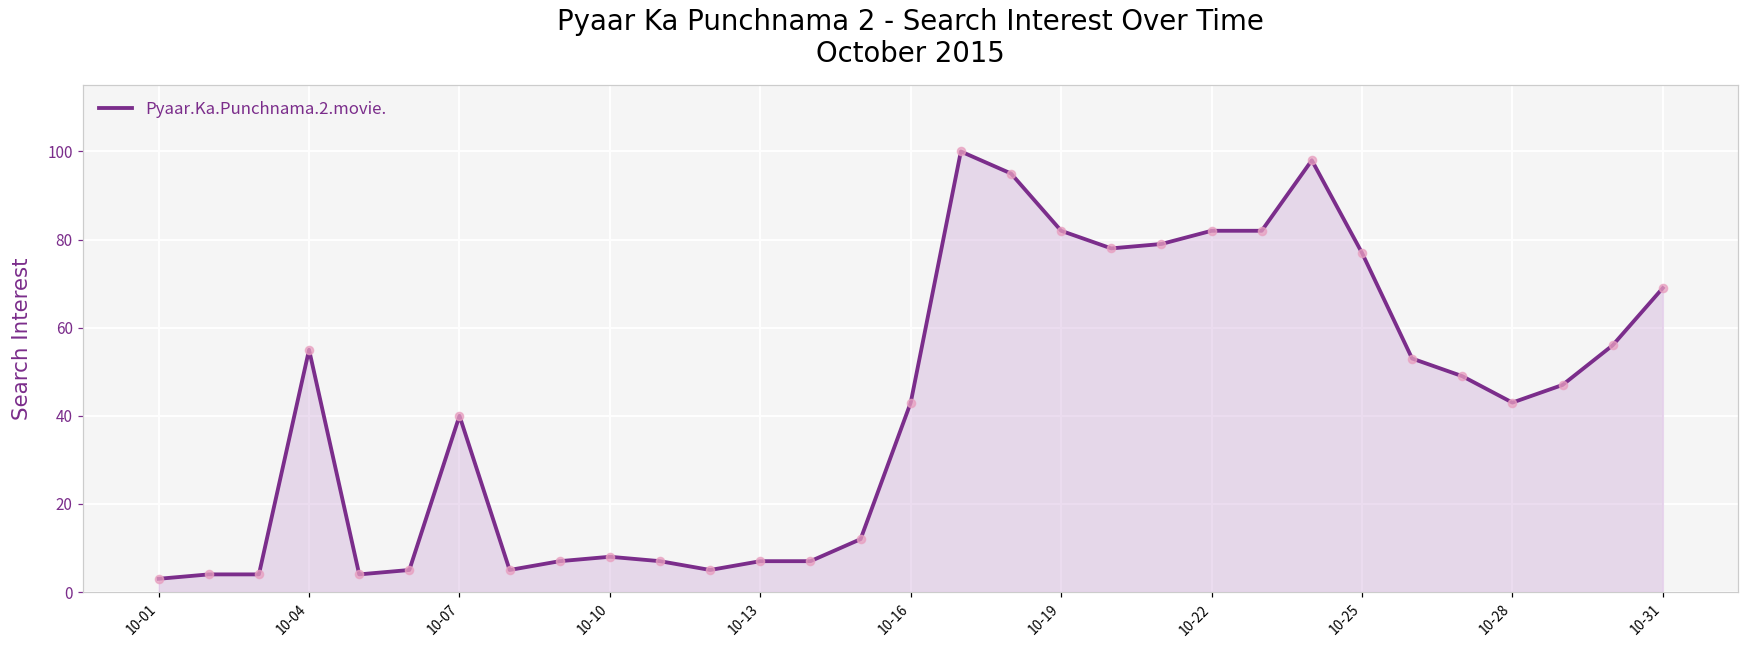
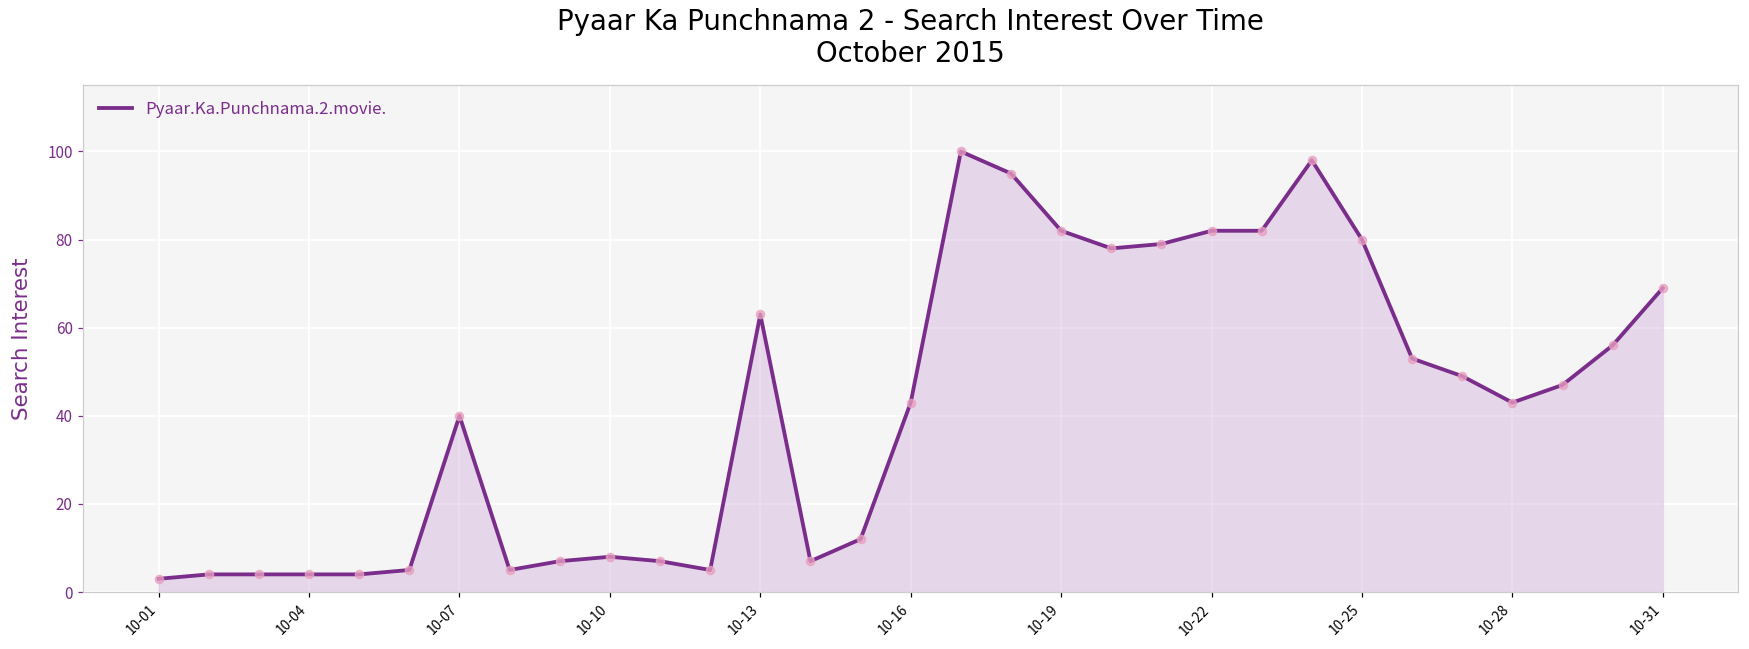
10-04: 55 -> 4
10-13: 7 -> 63
10-25: 77 -> 80
